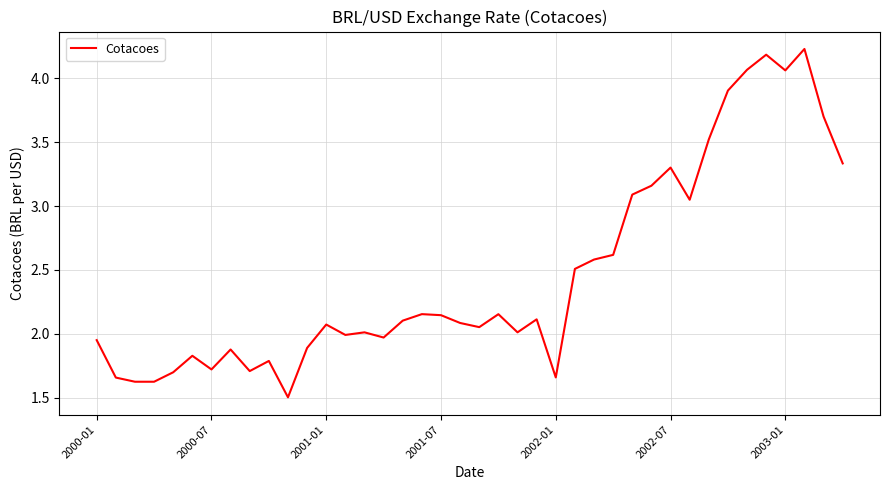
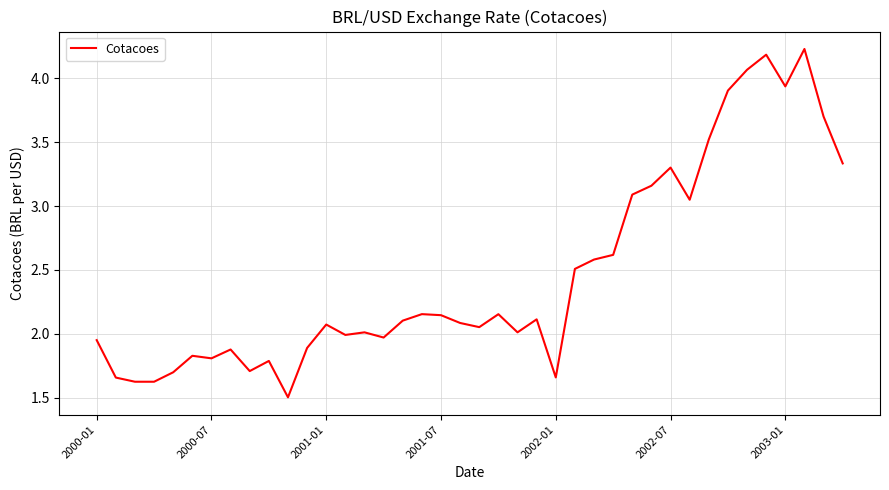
2000-07: 1.72 -> 1.81
2003-01: 4.06 -> 3.94
